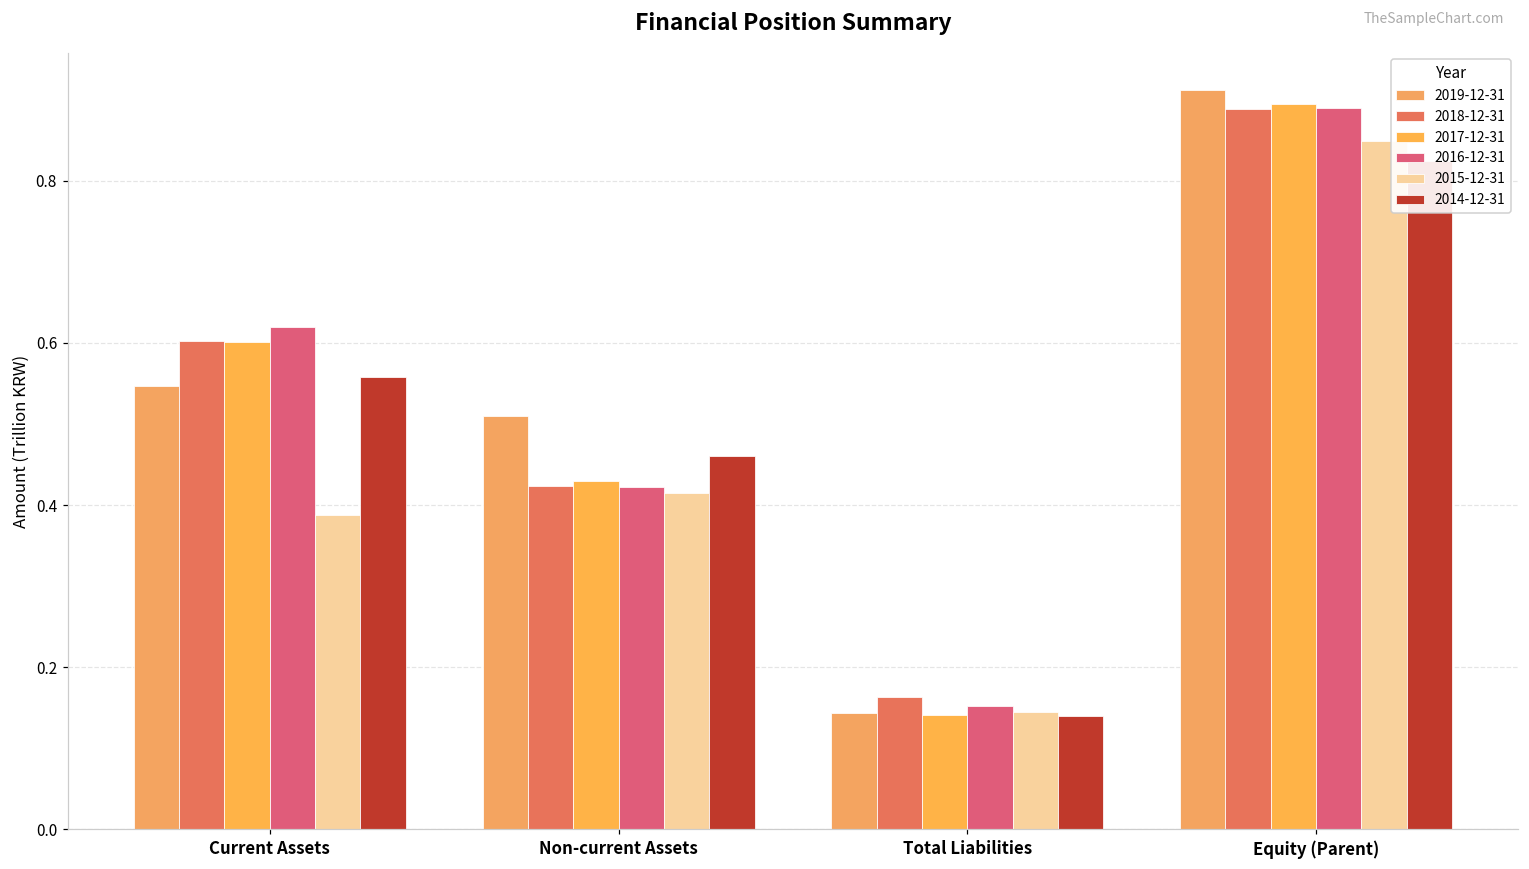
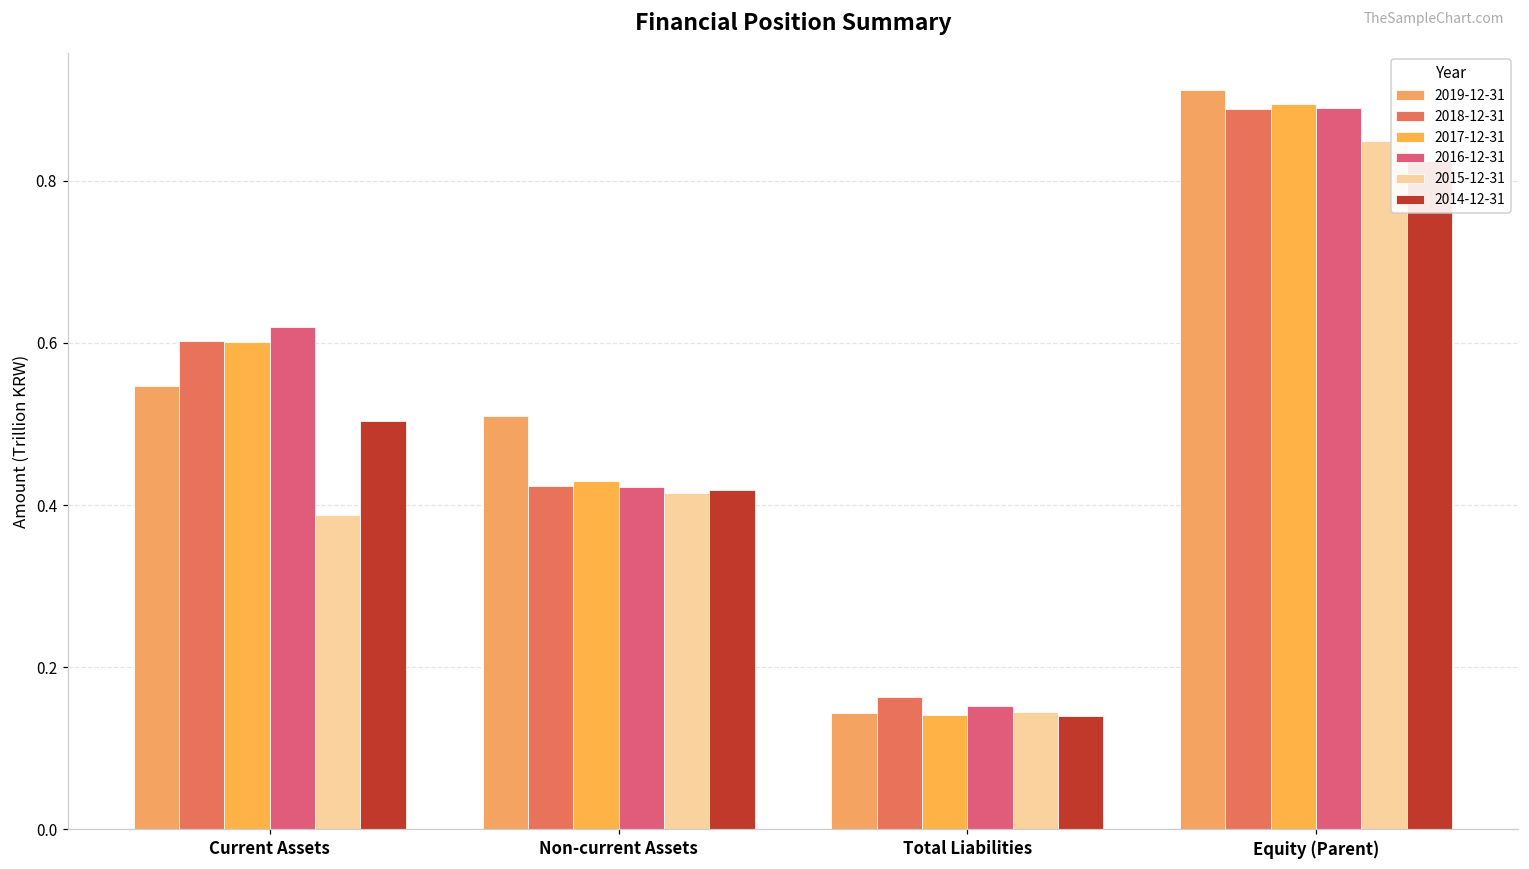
2014-12-31, Current Assets: 0.56 -> 0.50
2014-12-31, Non-current Assets: 0.46 -> 0.42
